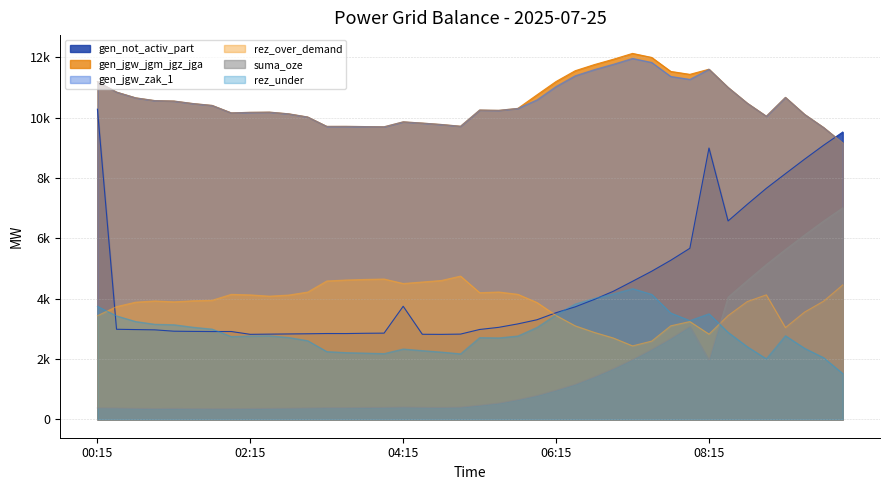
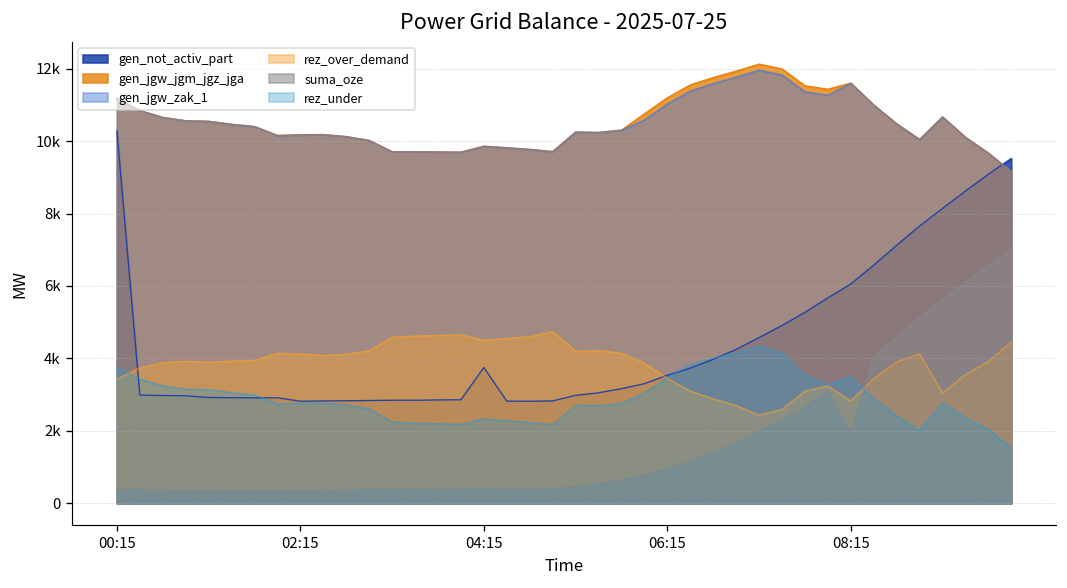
gen_not_activ_part, 08:15: 9000 -> 6100
